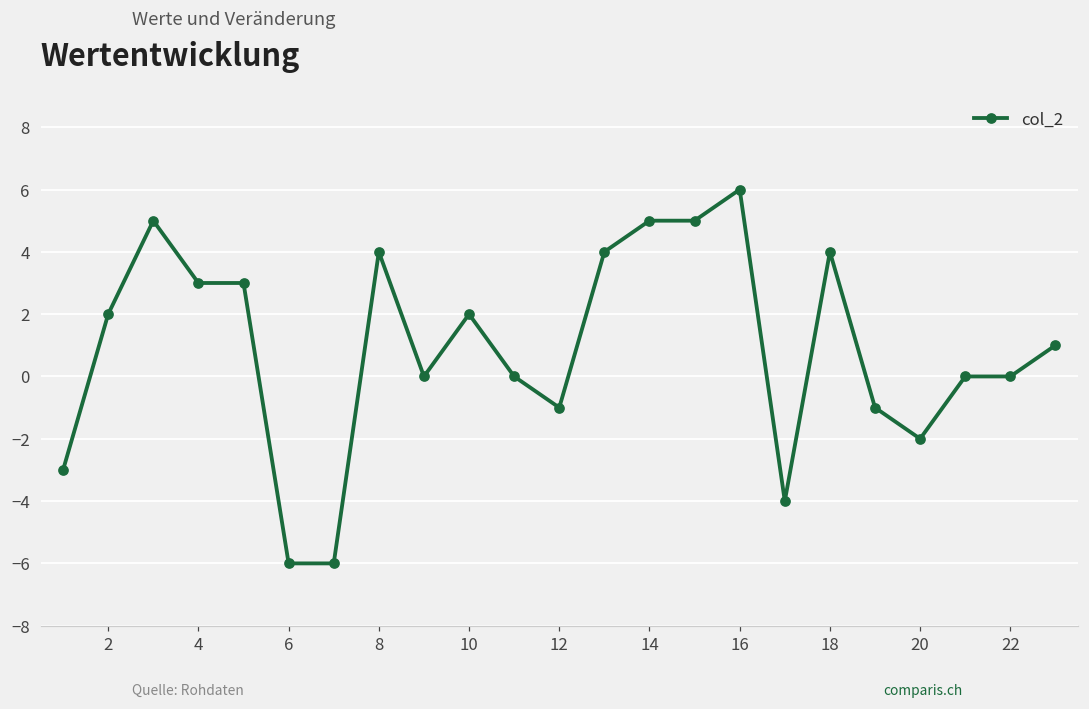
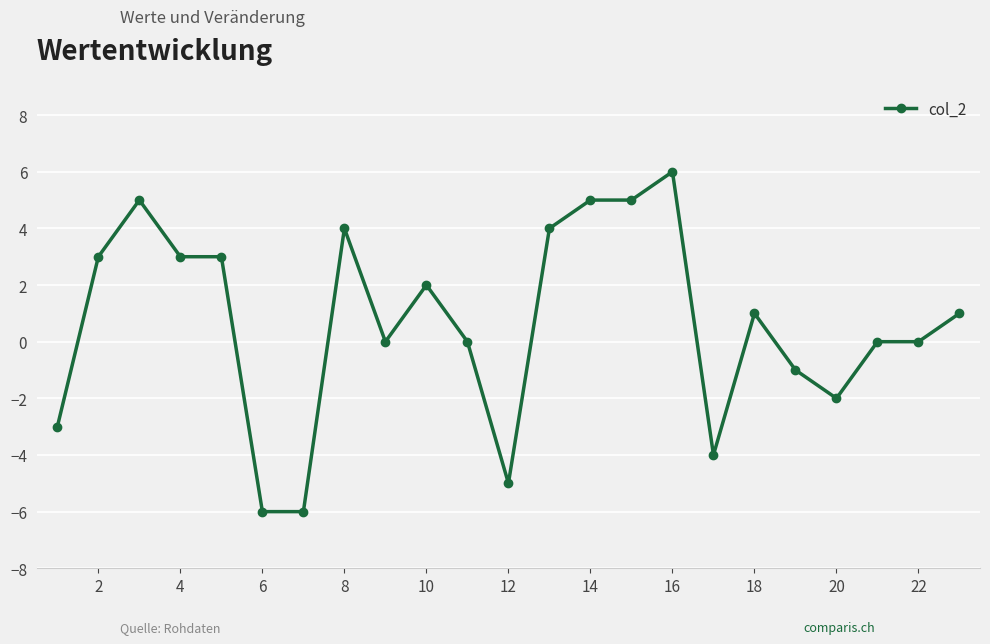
2: 2 -> 3
12: -1 -> -5
18: 4 -> 1
